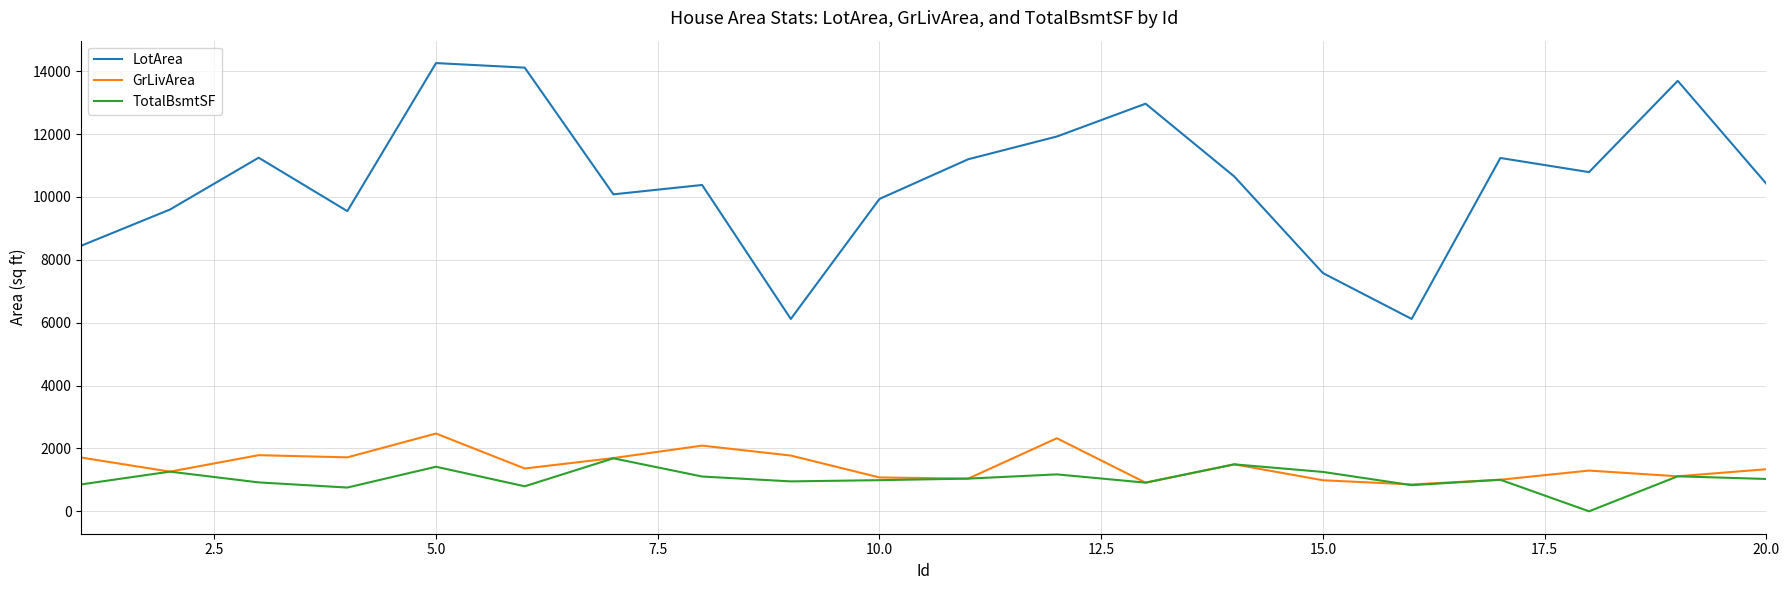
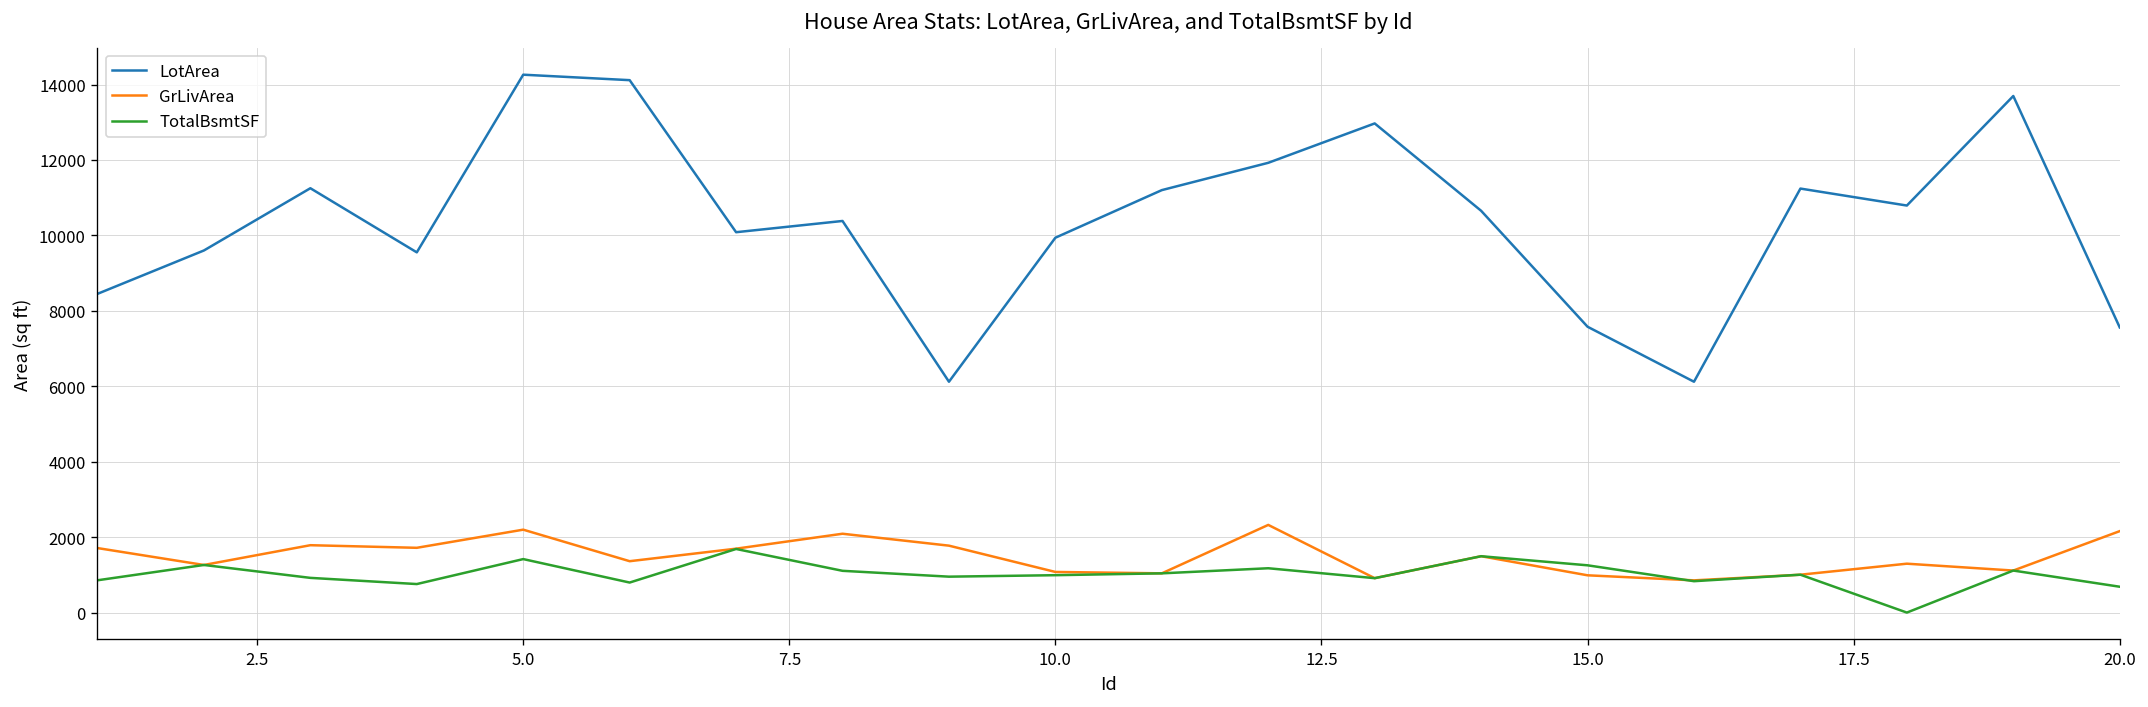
GrLivArea, 5.0: 2500 -> 2200
LotArea, 20.0: 10400 -> 7600
GrLivArea, 20.0: 1300 -> 2200
TotalBsmtSF, 20.0: 1000 -> 700
